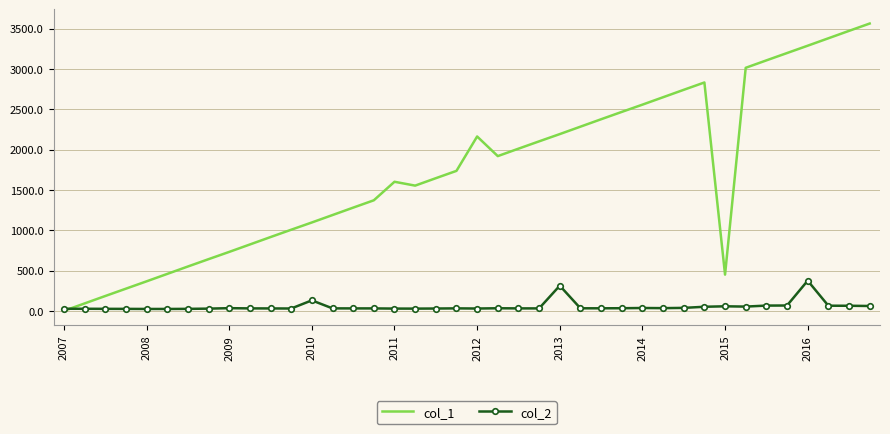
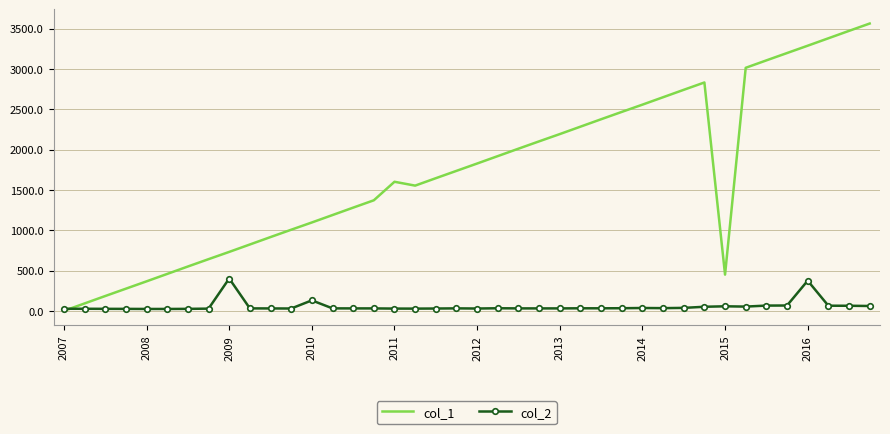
col_2, 2009: 0 -> 400
col_1, 2012: 2200 -> 1800
col_2, 2013: 300 -> 0
